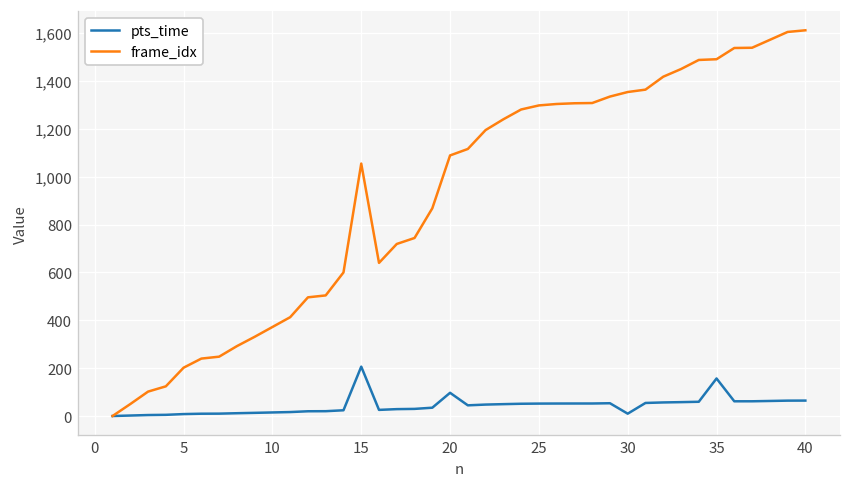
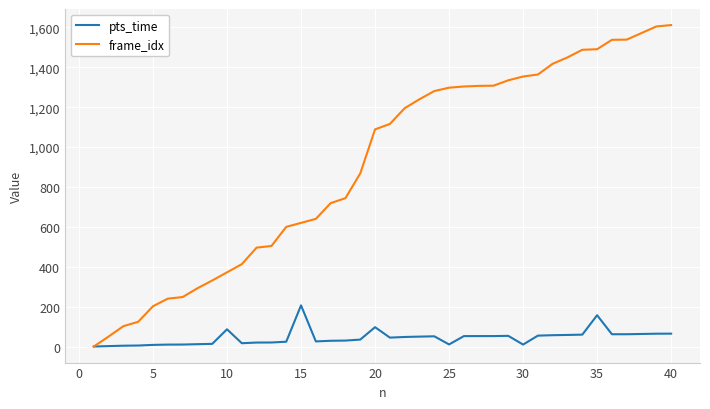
pts_time, 10: 10 -> 90
frame_idx, 15: 1,060 -> 620
pts_time, 25: 50 -> 10
